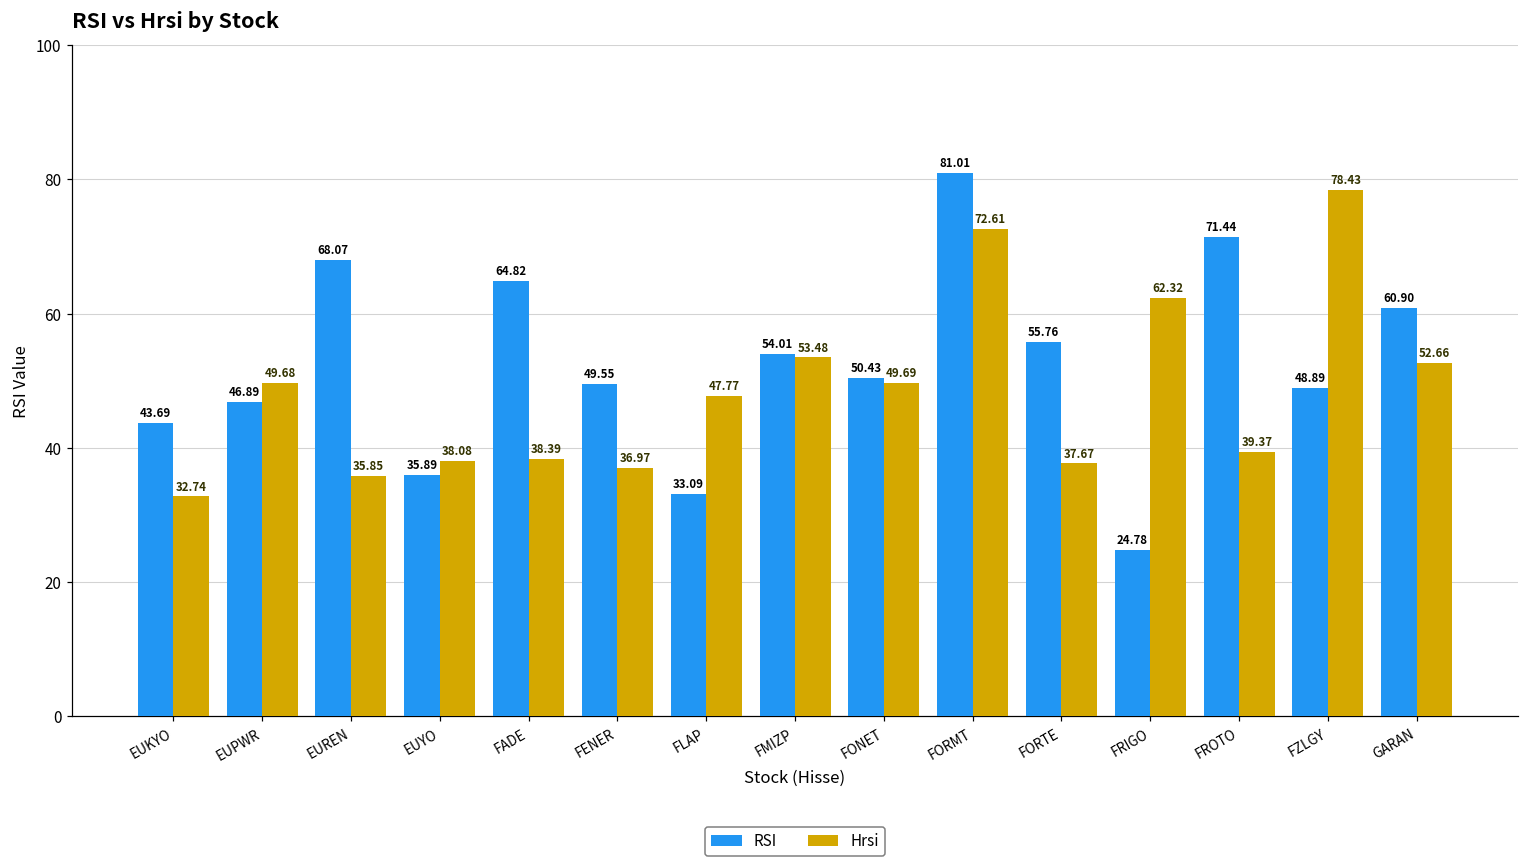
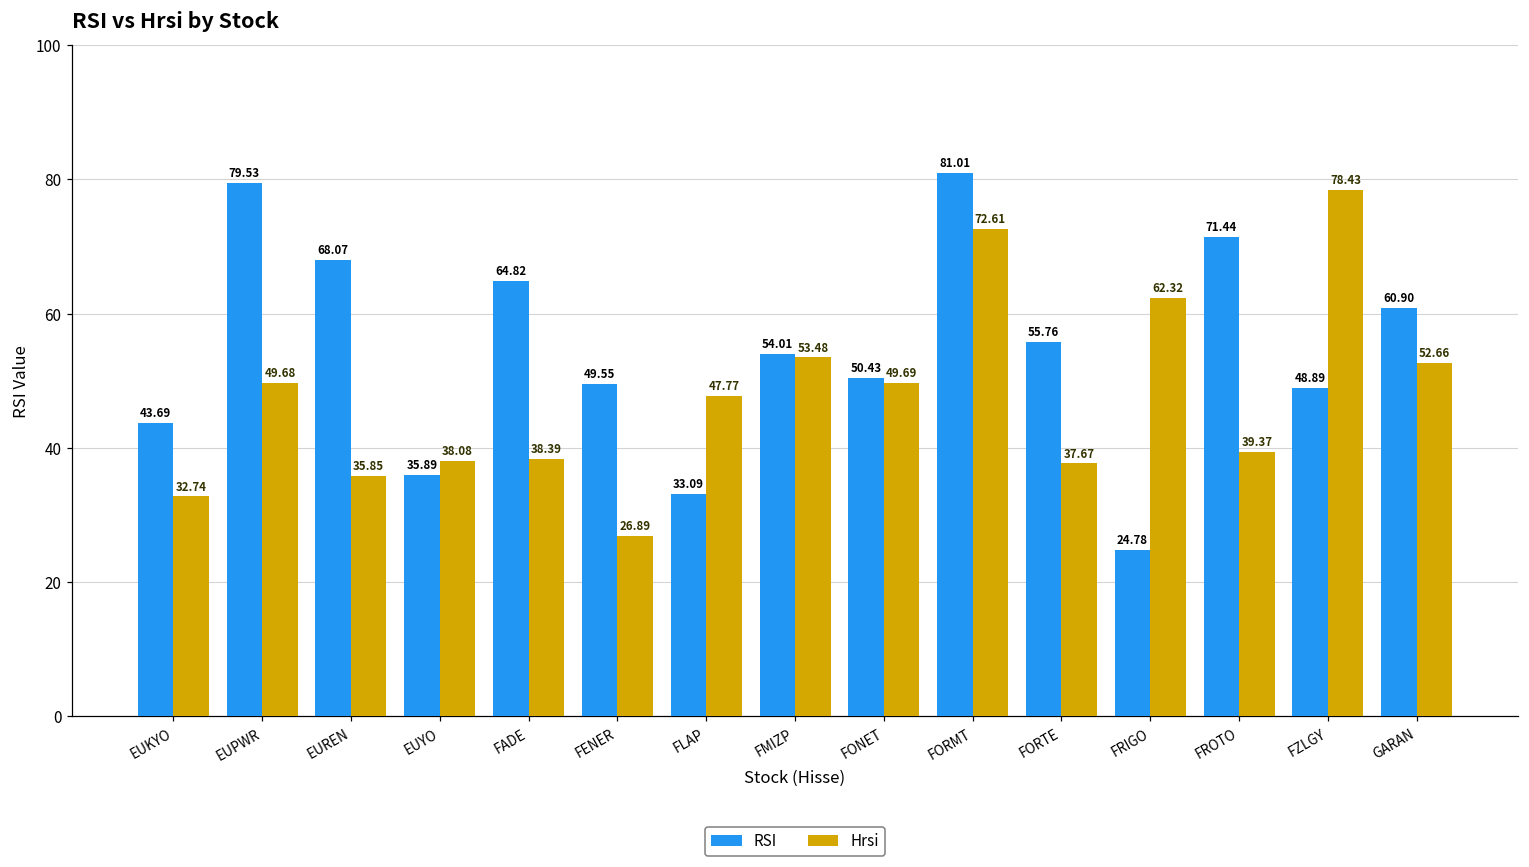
RSI, EUPWR: 46.89 -> 79.53
Hrsi, FENER: 36.97 -> 26.89
